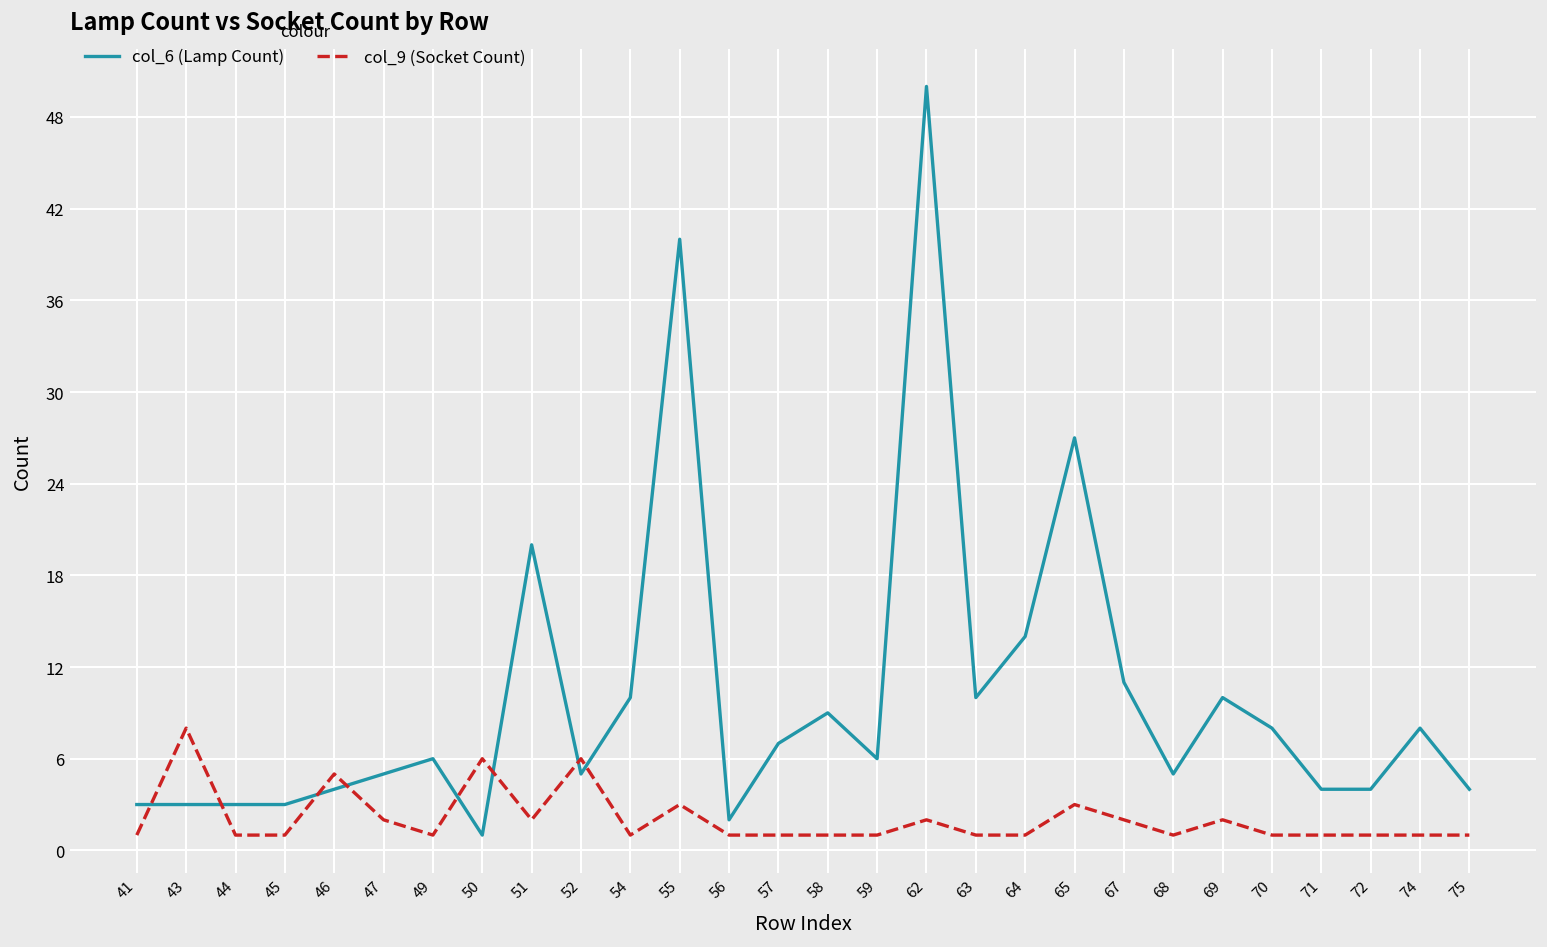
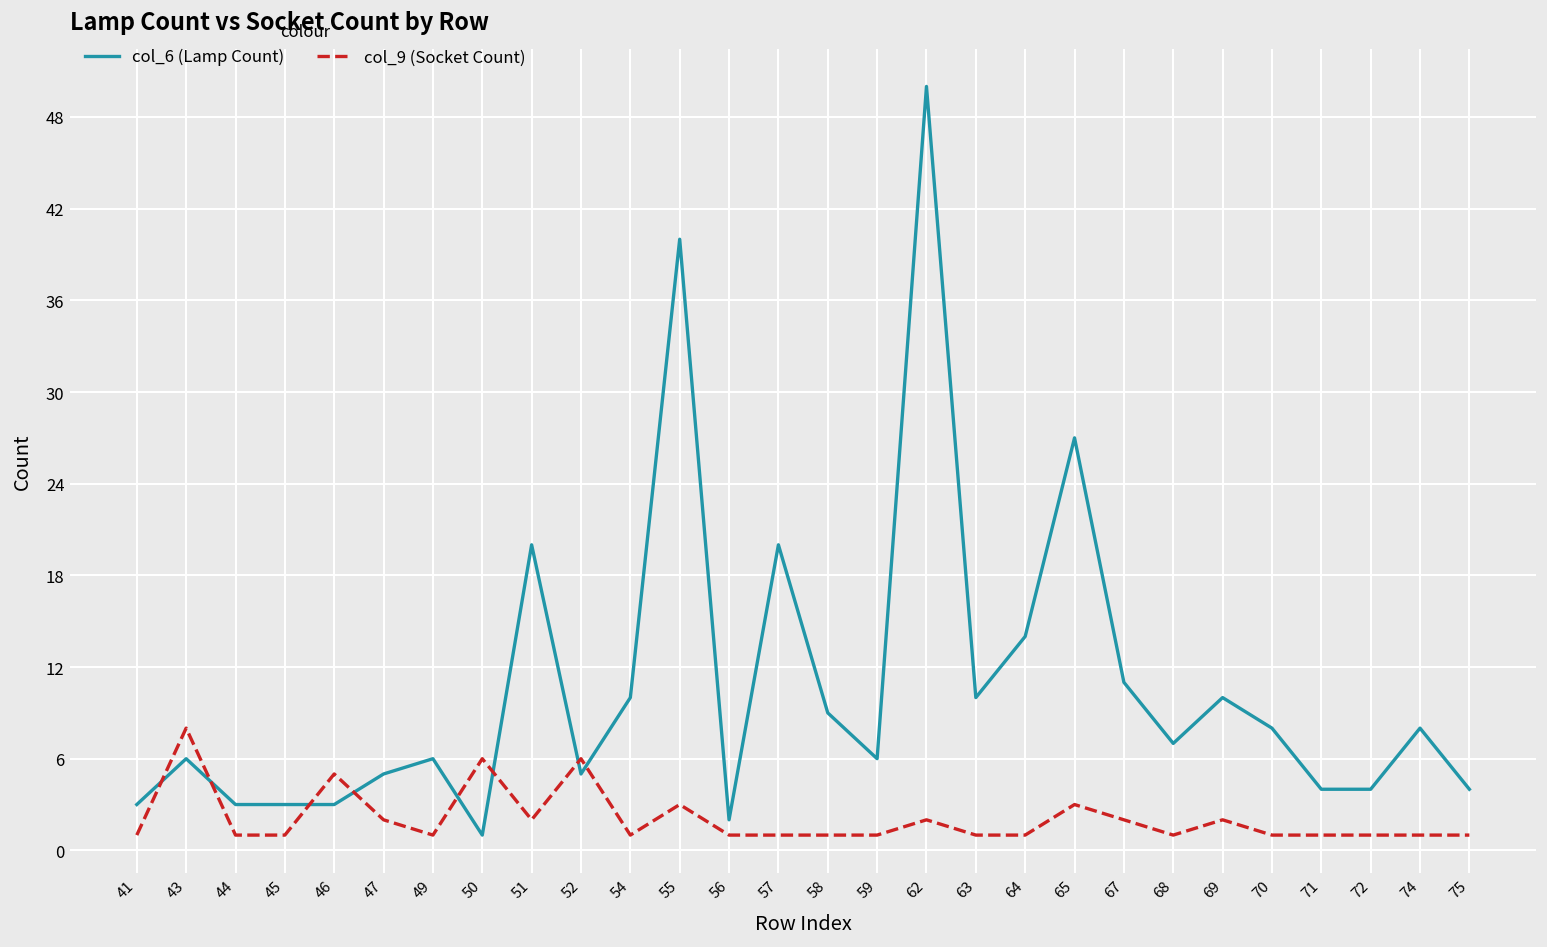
col_6 (Lamp Count), 43: 3 -> 6
col_6 (Lamp Count), 46: 4 -> 3
col_6 (Lamp Count), 57: 7 -> 20
col_6 (Lamp Count), 68: 5 -> 7
